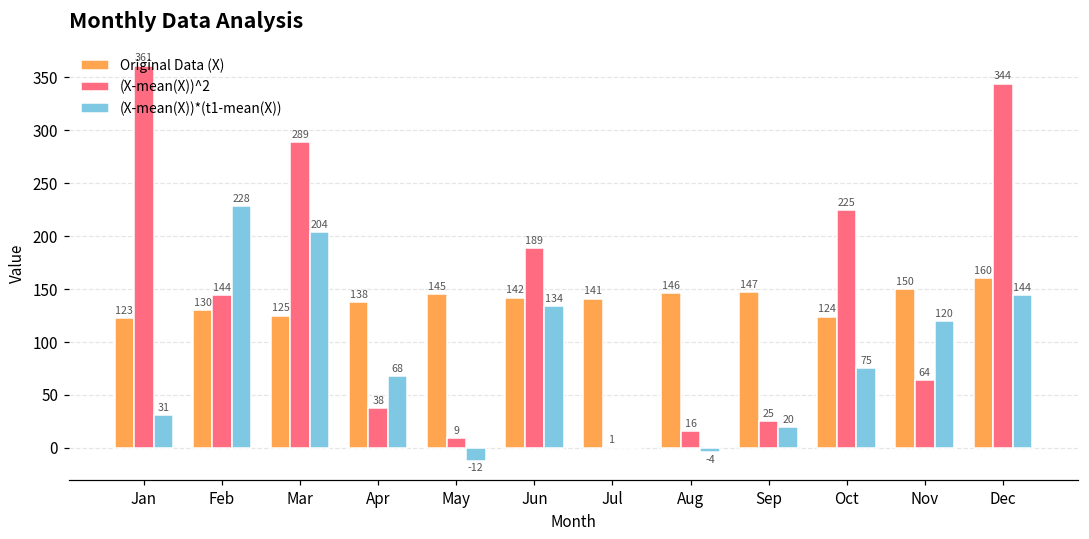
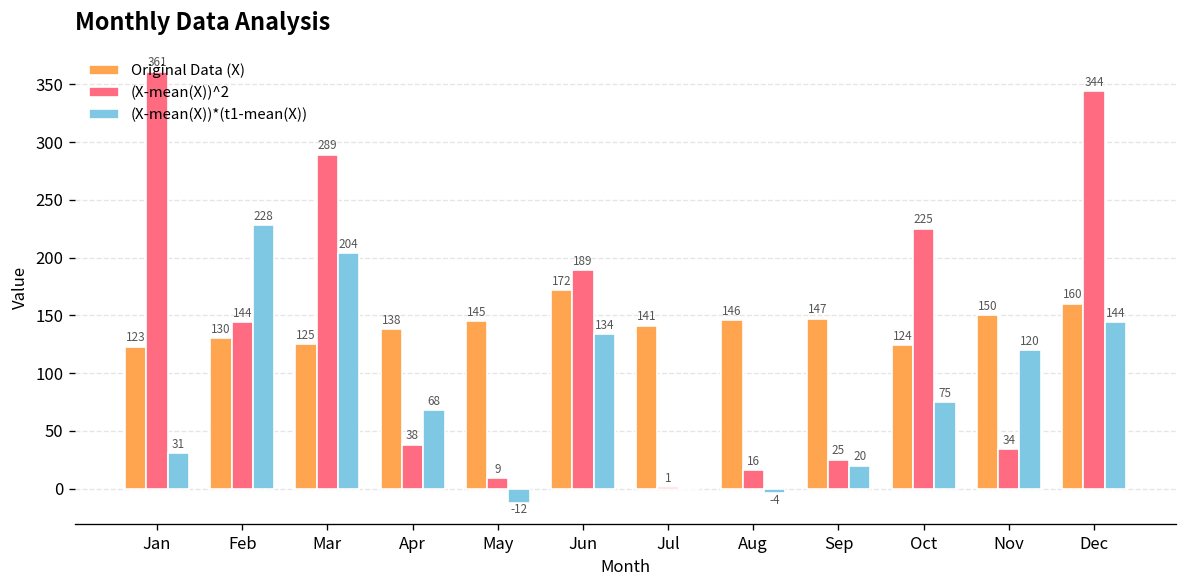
Original Data (X), Jun: 142 -> 172
(X-mean(X))^2, Nov: 64 -> 34
